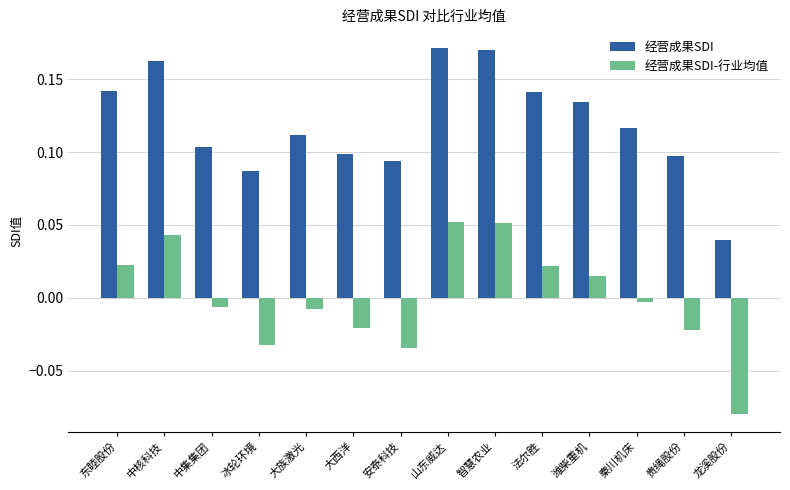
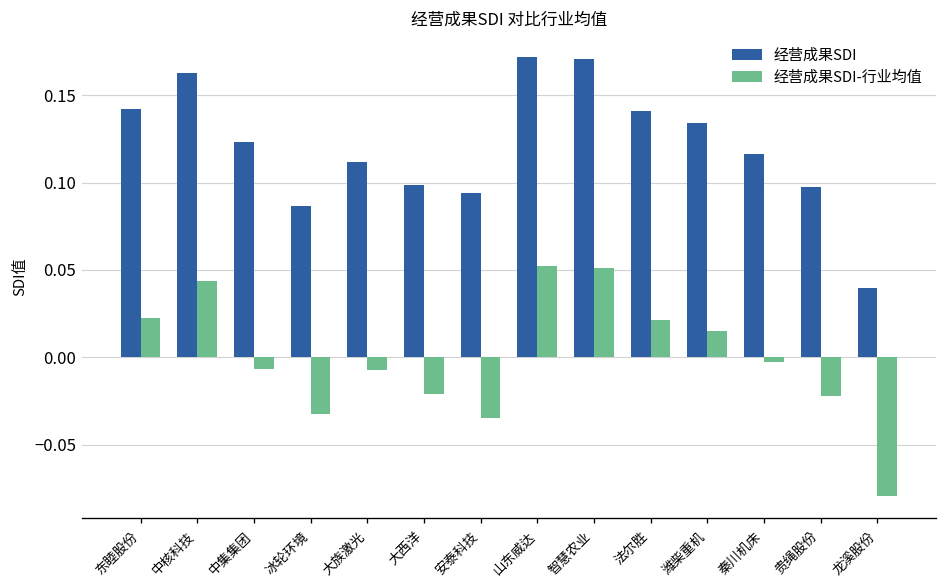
经营成果SDI, 中集集团: 0.104 -> 0.123
